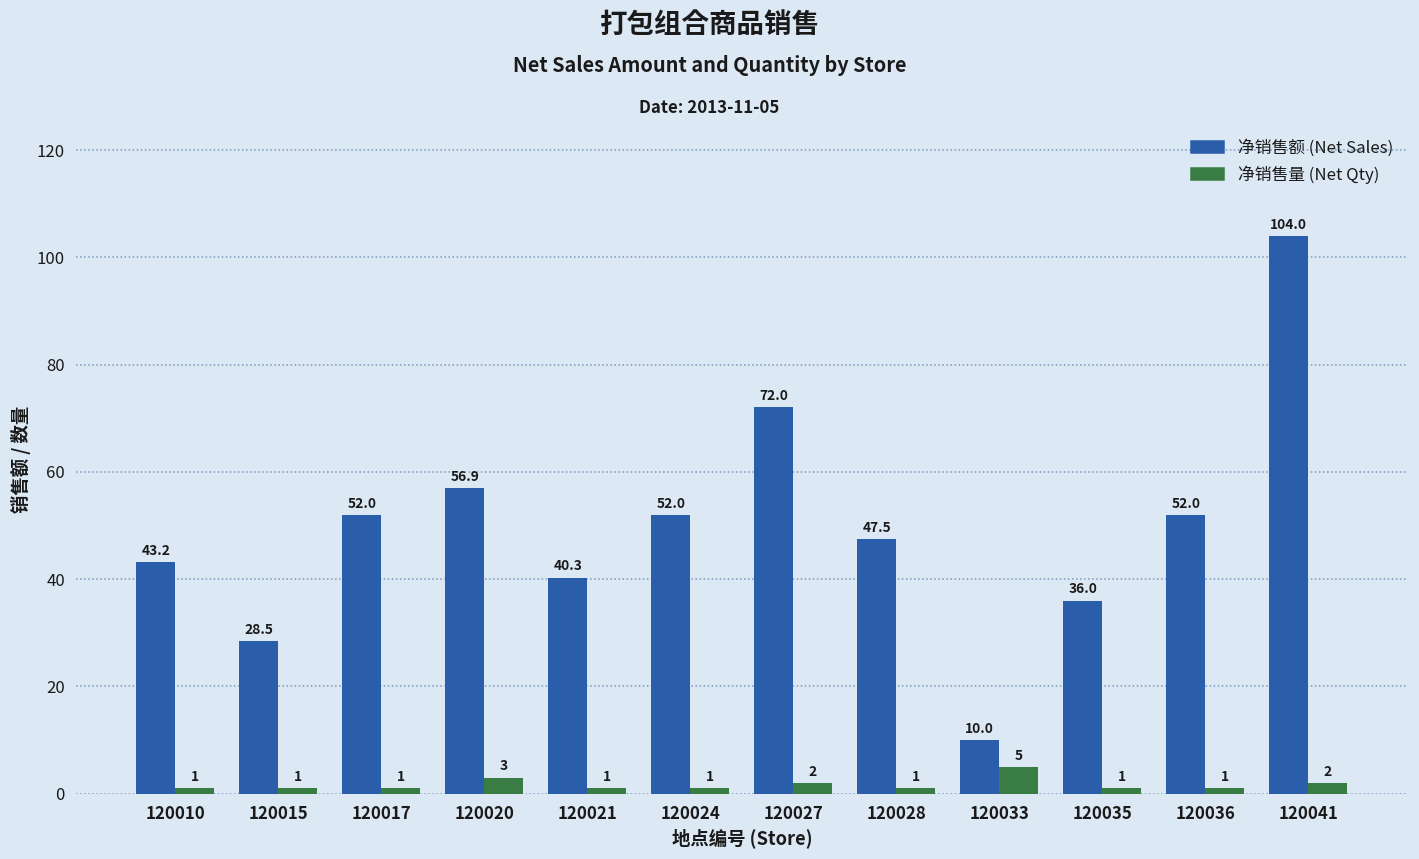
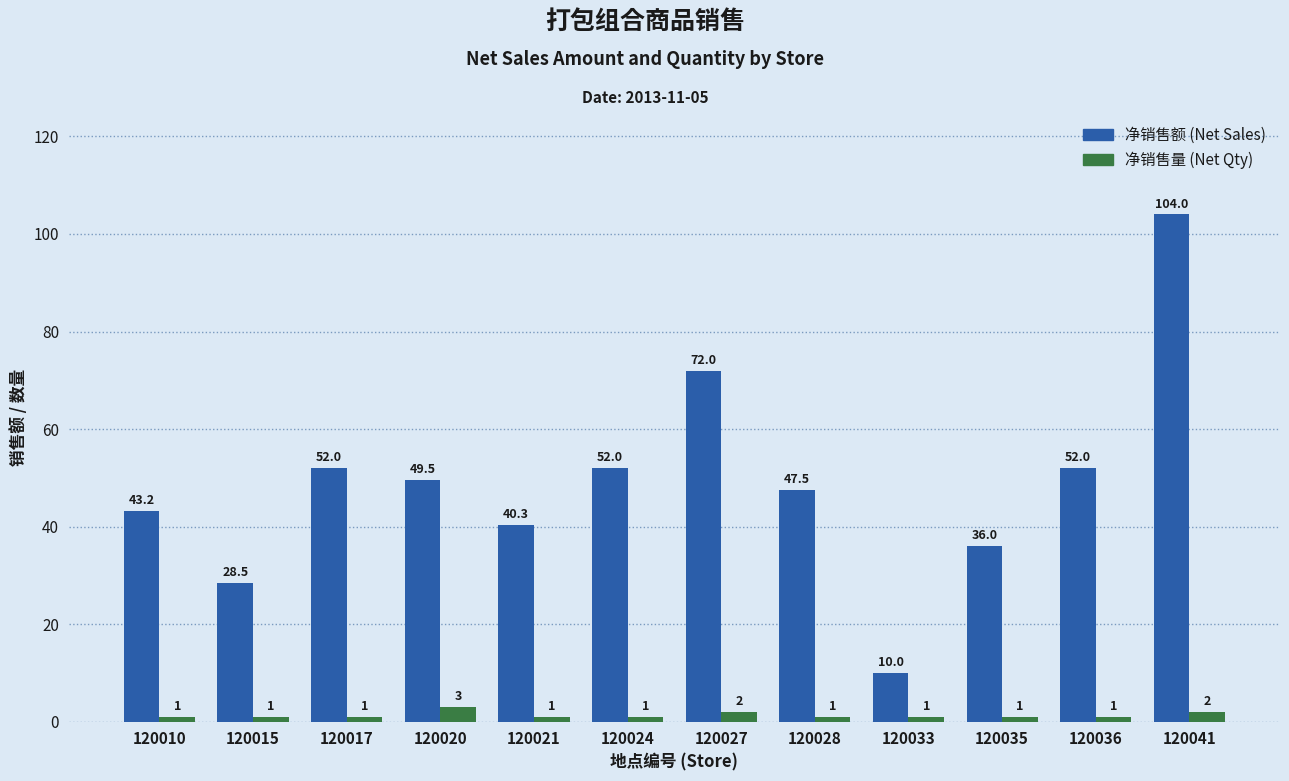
净销售额 (Net Sales), 120020: 56.9 -> 49.5
净销售量 (Net Qty), 120033: 5 -> 1
